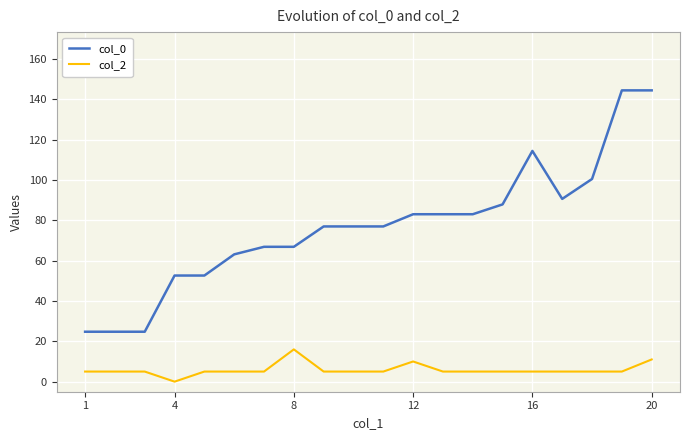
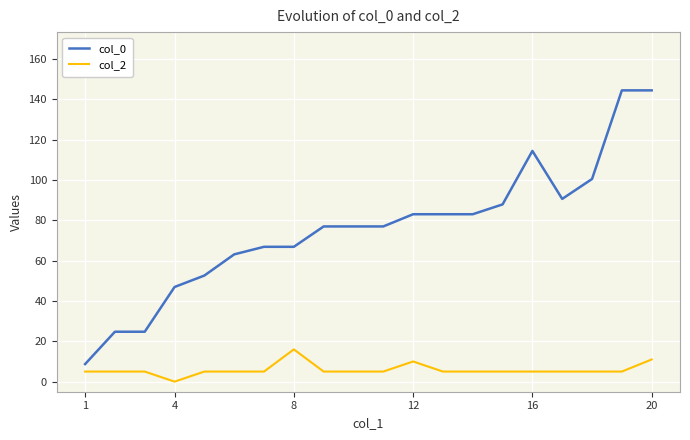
col_0, 1: 25 -> 9
col_0, 4: 53 -> 47
